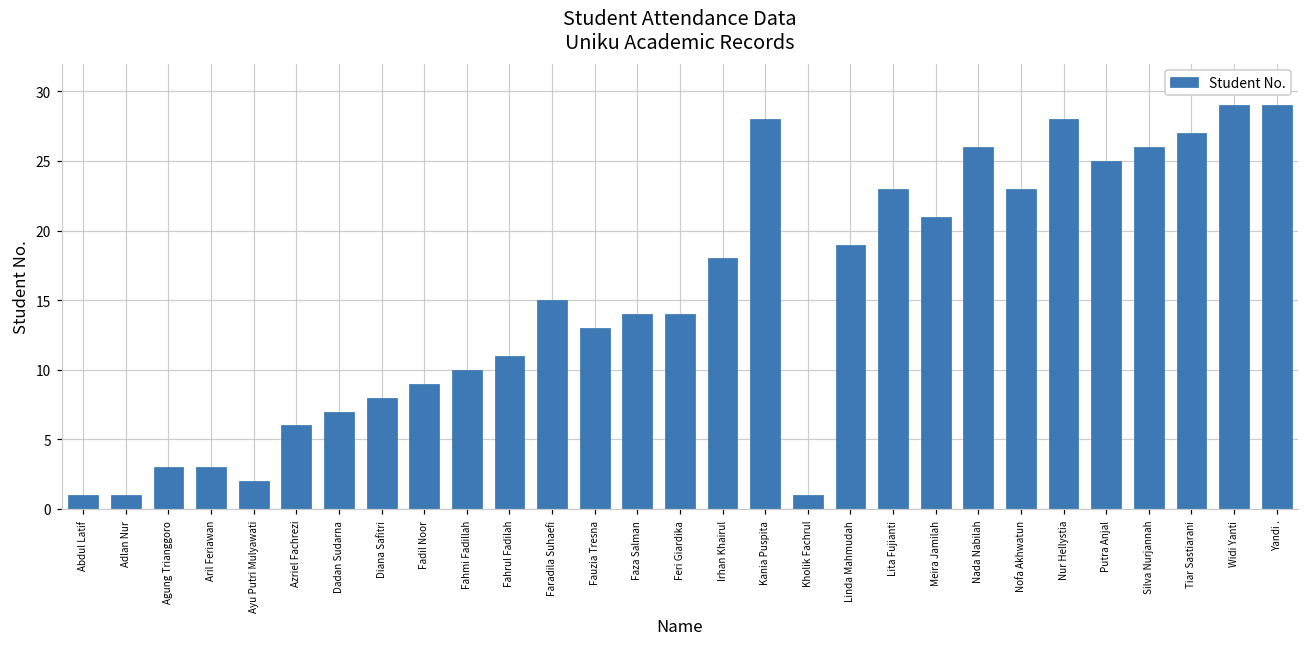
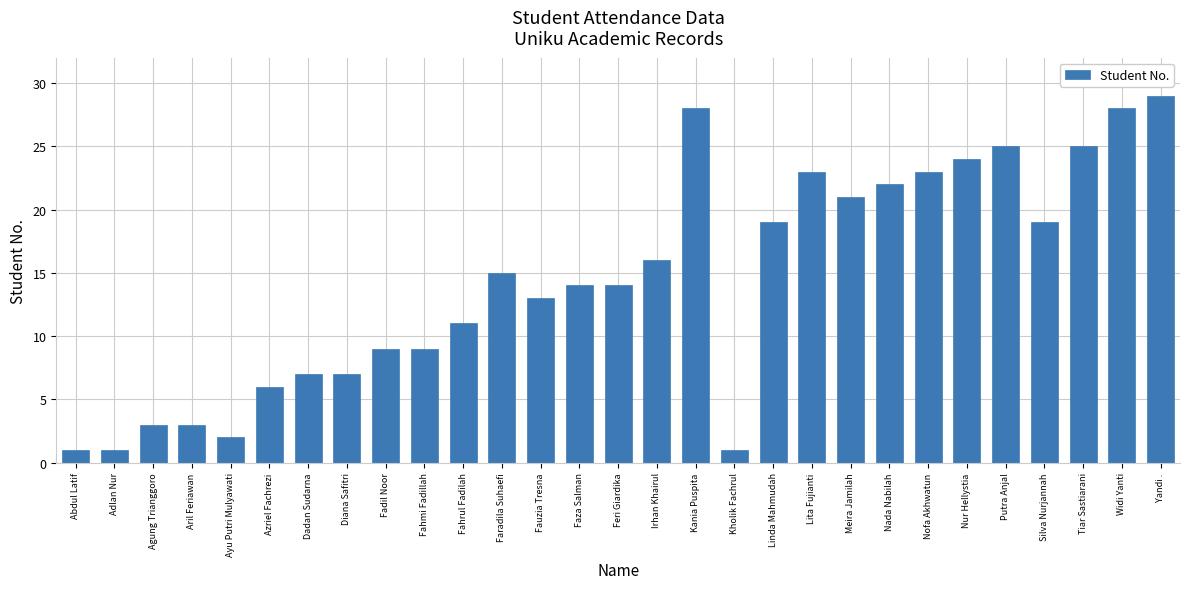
Diana Safitri: 8 -> 7
Fahmi Fadillah: 10 -> 9
Irhan Khairul: 18 -> 16
Nada Nabilah: 26 -> 22
Nur Hellystia: 28 -> 24
Silva Nurjannah: 26 -> 19
Tiar Sastiarani: 27 -> 25
Widi Yanti: 29 -> 28
